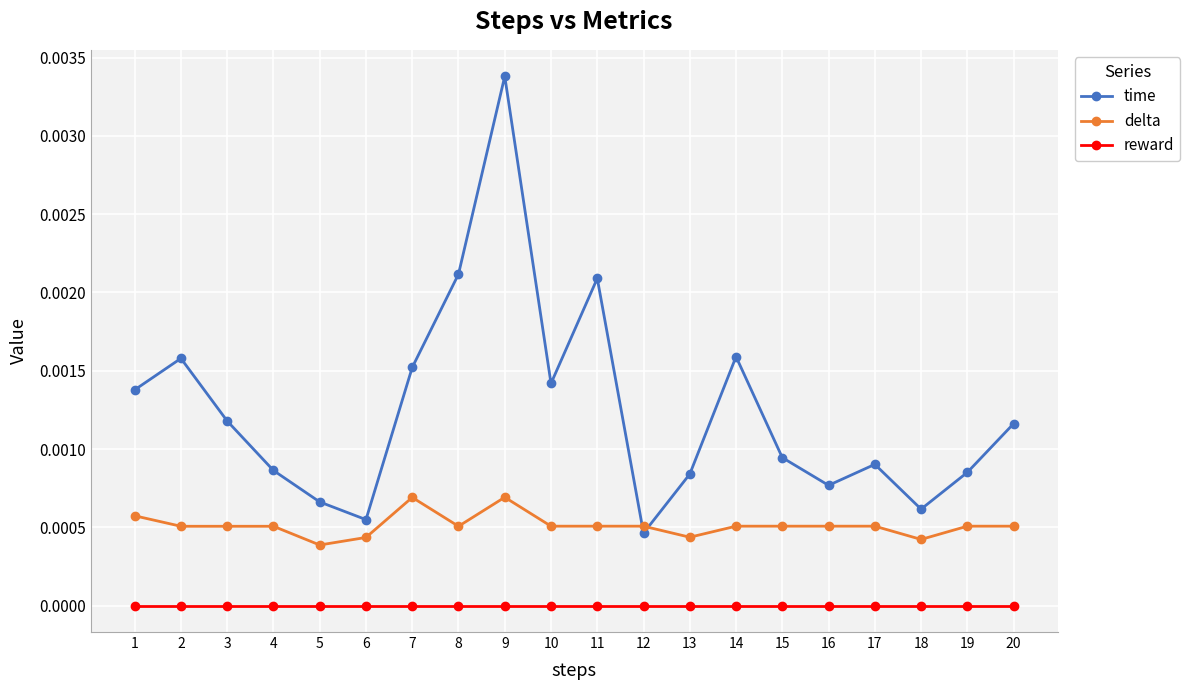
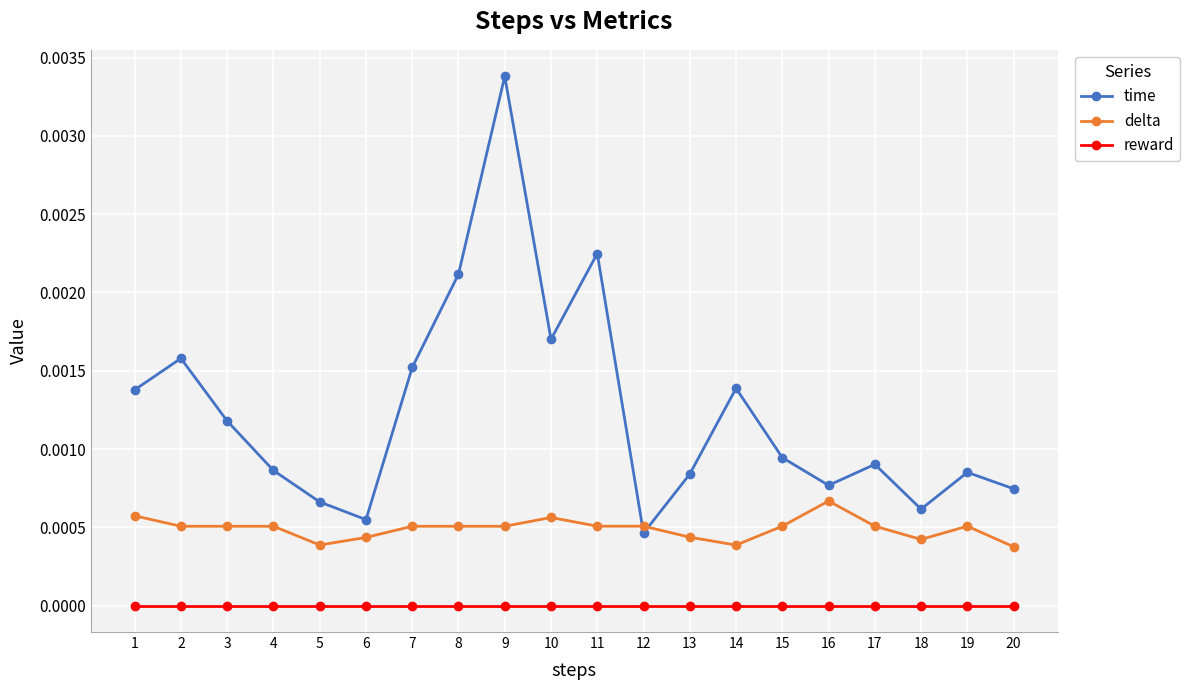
delta, 7: 0.00069 -> 0.00051
delta, 9: 0.00069 -> 0.00051
time, 10: 0.00142 -> 0.00170
delta, 10: 0.00051 -> 0.00056
time, 11: 0.00209 -> 0.00225
time, 14: 0.00159 -> 0.00139
delta, 14: 0.00051 -> 0.00039
delta, 16: 0.00051 -> 0.00067
time, 20: 0.00116 -> 0.00075
delta, 20: 0.00051 -> 0.00038
